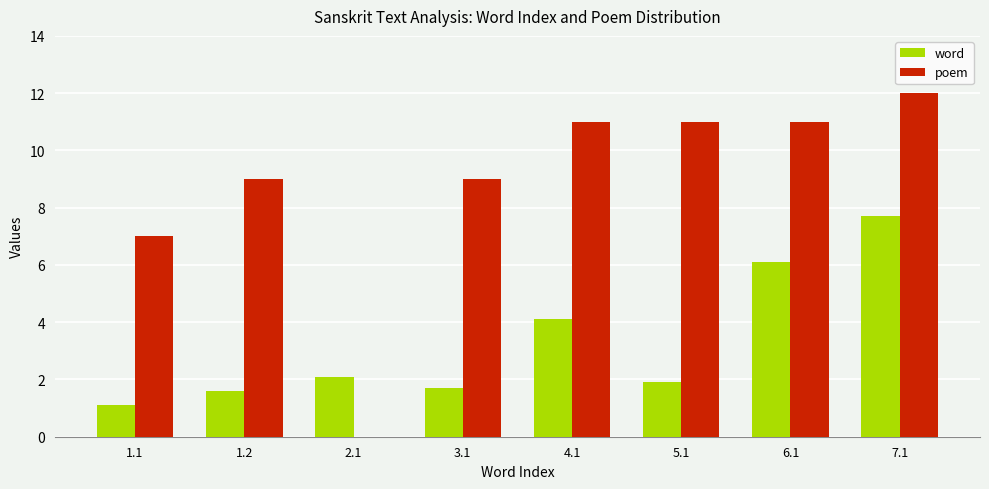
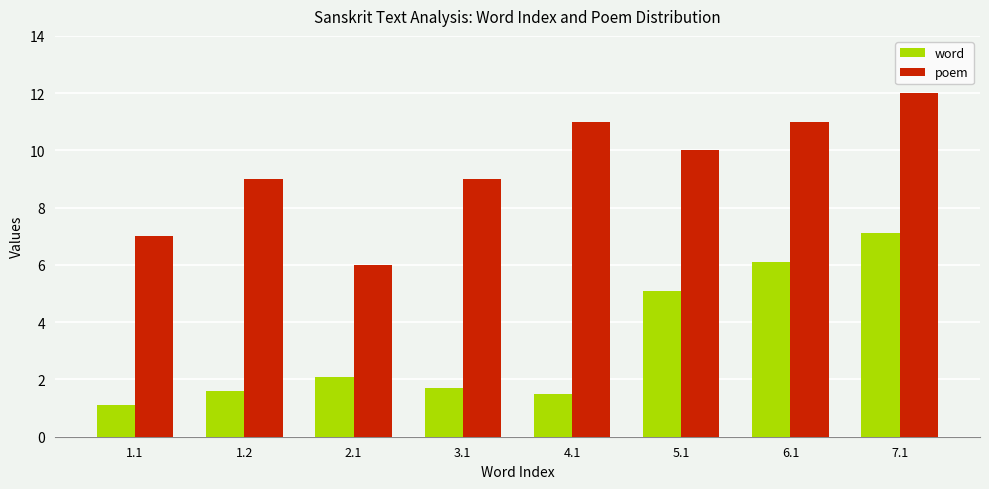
poem, 2.1: 0 -> 6
word, 4.1: 4.1 -> 1.5
word, 5.1: 1.9 -> 5.1
poem, 5.1: 11 -> 10
word, 7.1: 7.7 -> 7.1
